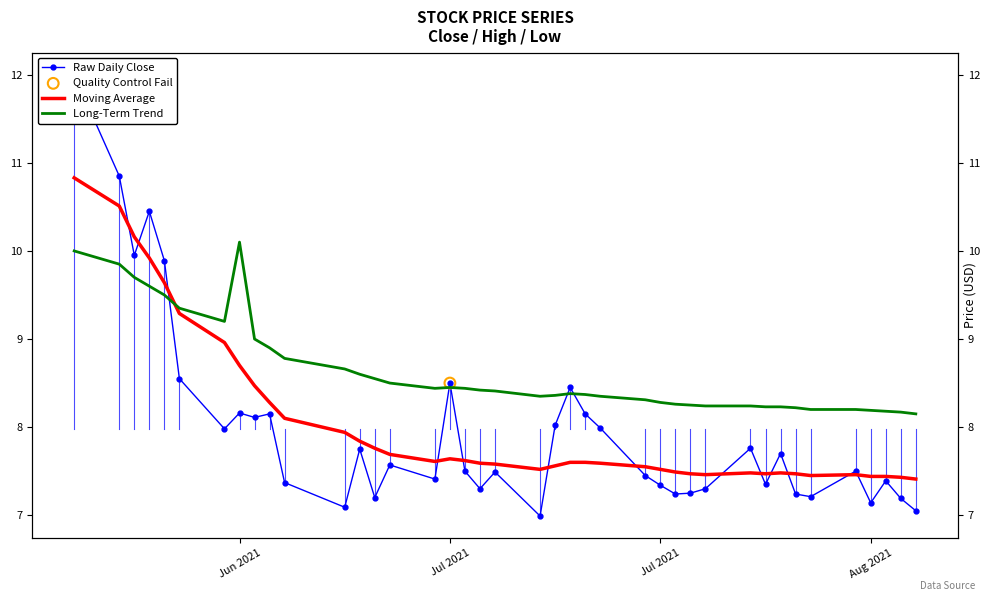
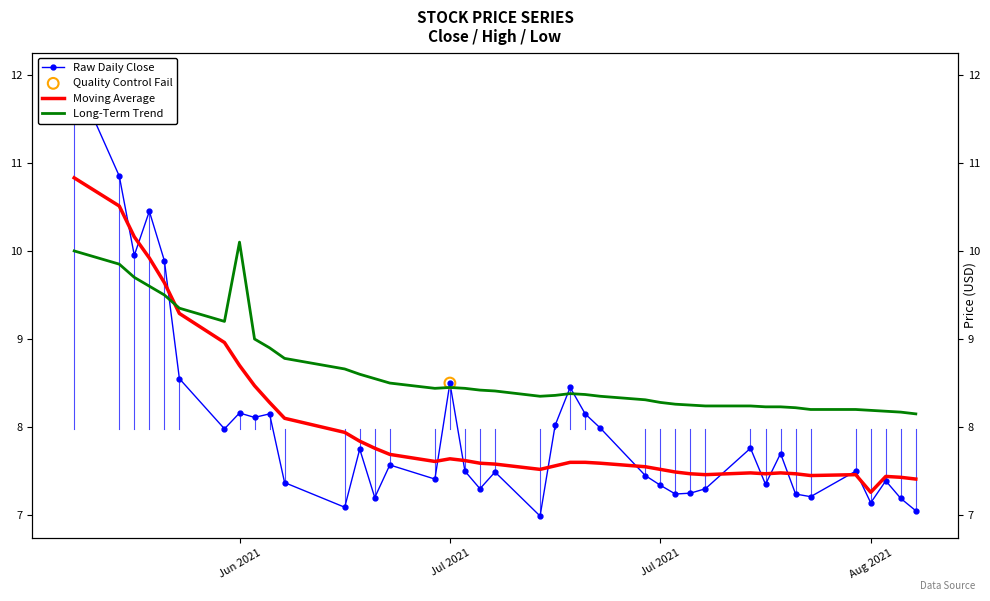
Moving Average, Aug 2021: 7.4 -> 7.3
